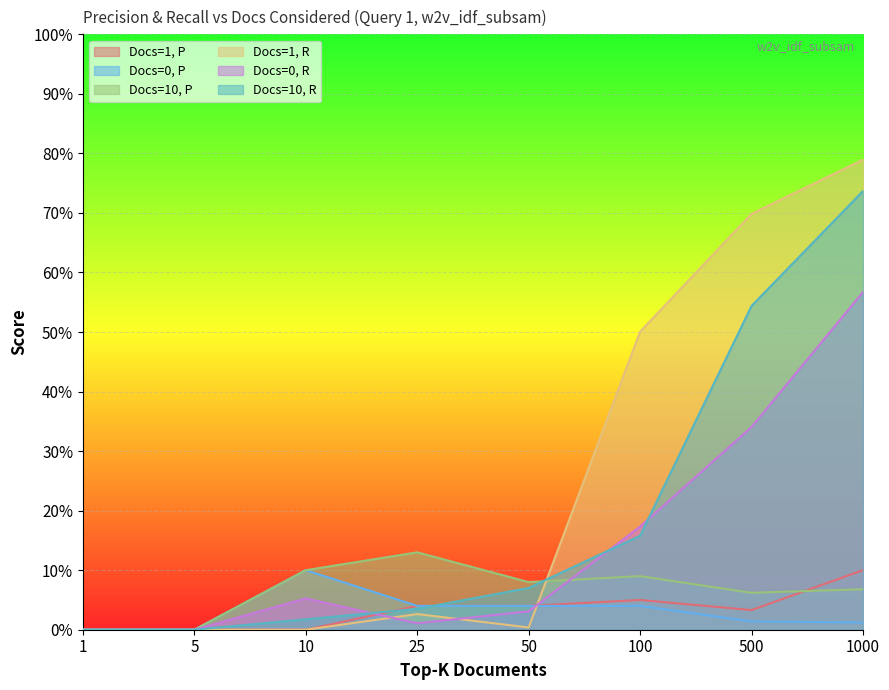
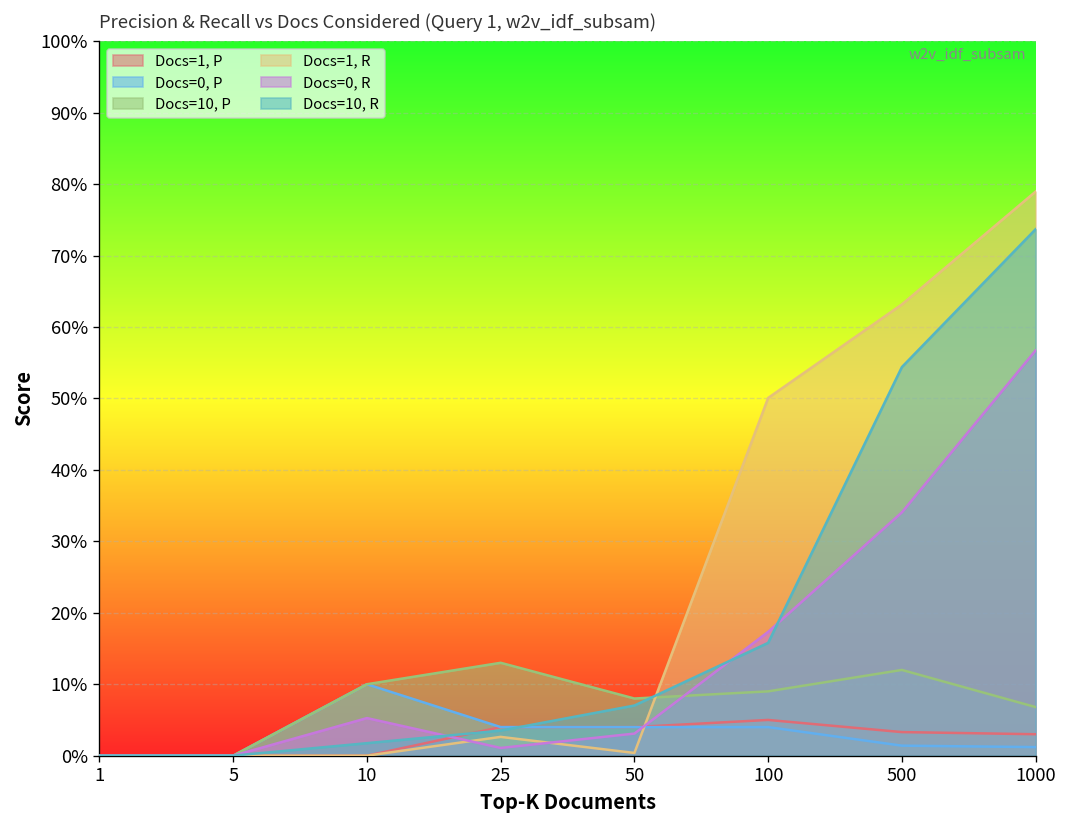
Docs=10, P, 500: 6% -> 12%
Docs=1, R, 500: 70% -> 63%
Docs=1, P, 1000: 10% -> 3%
